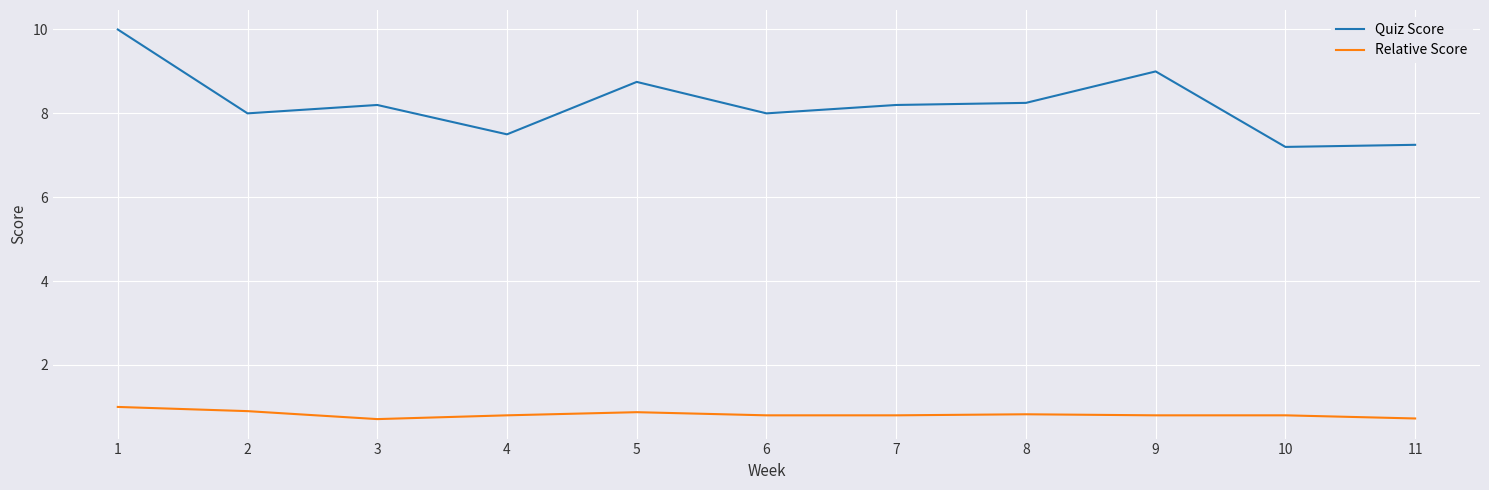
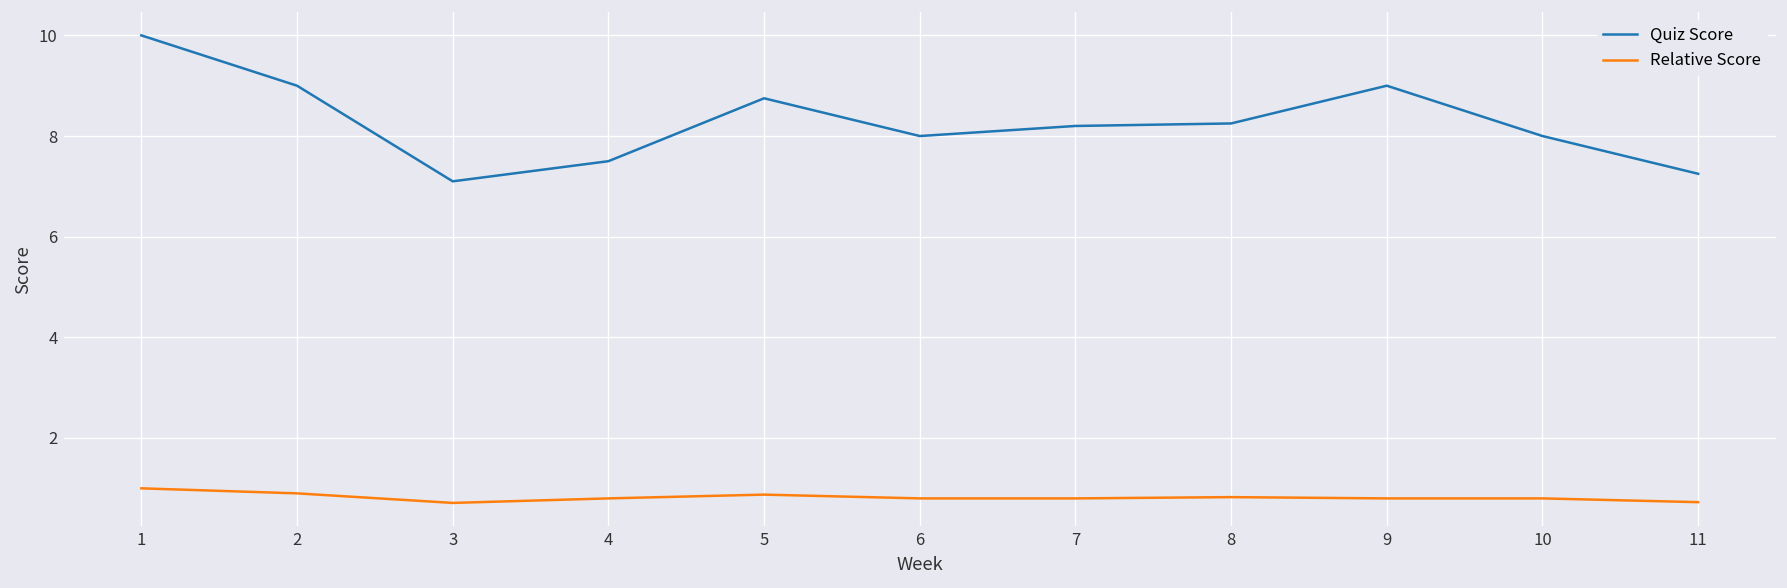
Quiz Score, 2: 8 -> 9
Quiz Score, 3: 8.2 -> 7.1
Quiz Score, 10: 7.2 -> 8.0
